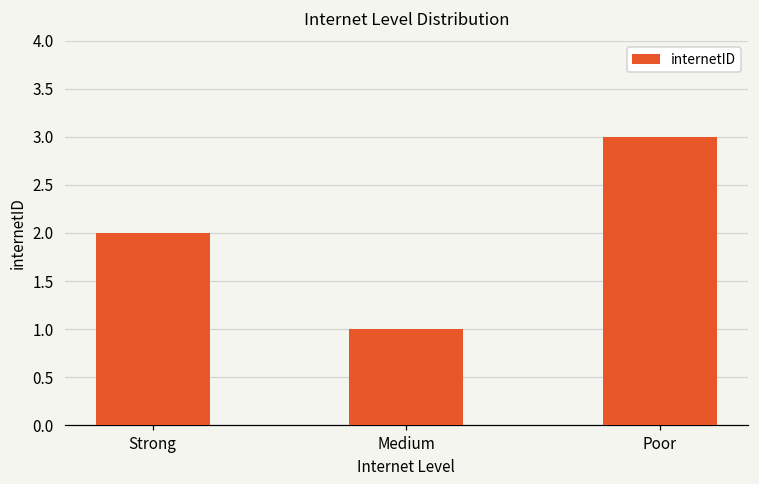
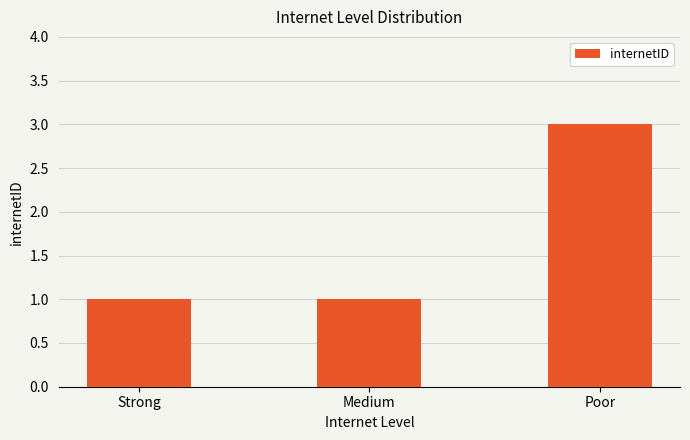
Strong: 2 -> 1
